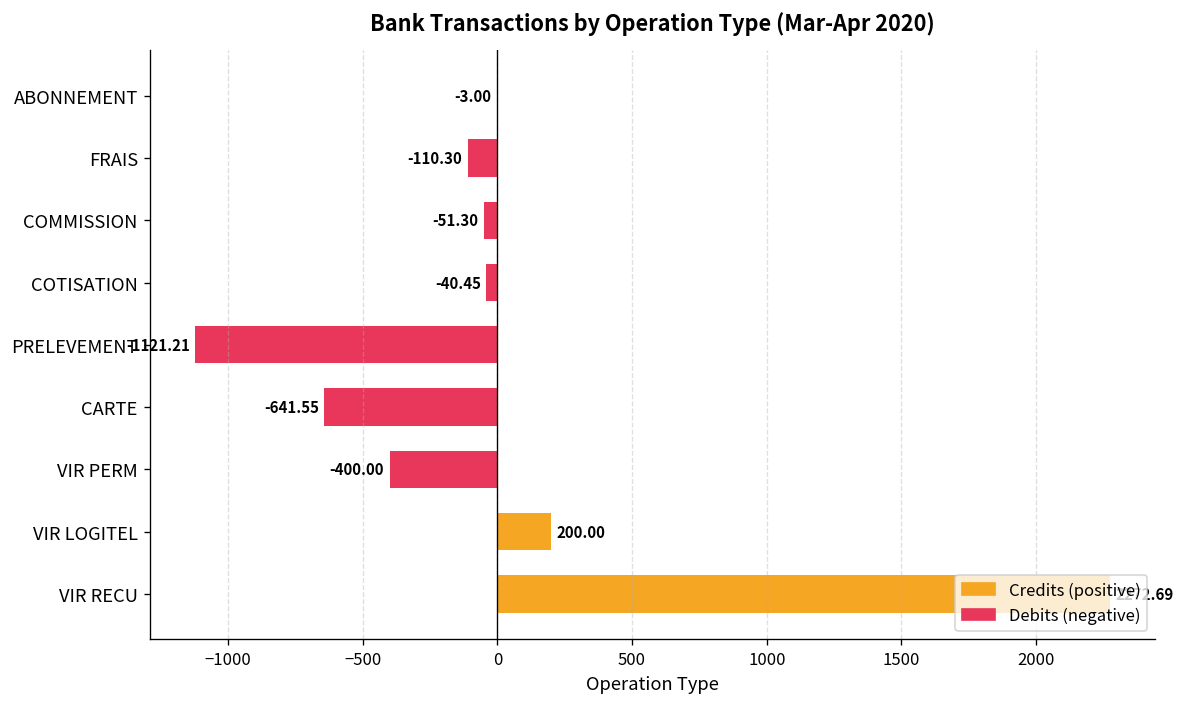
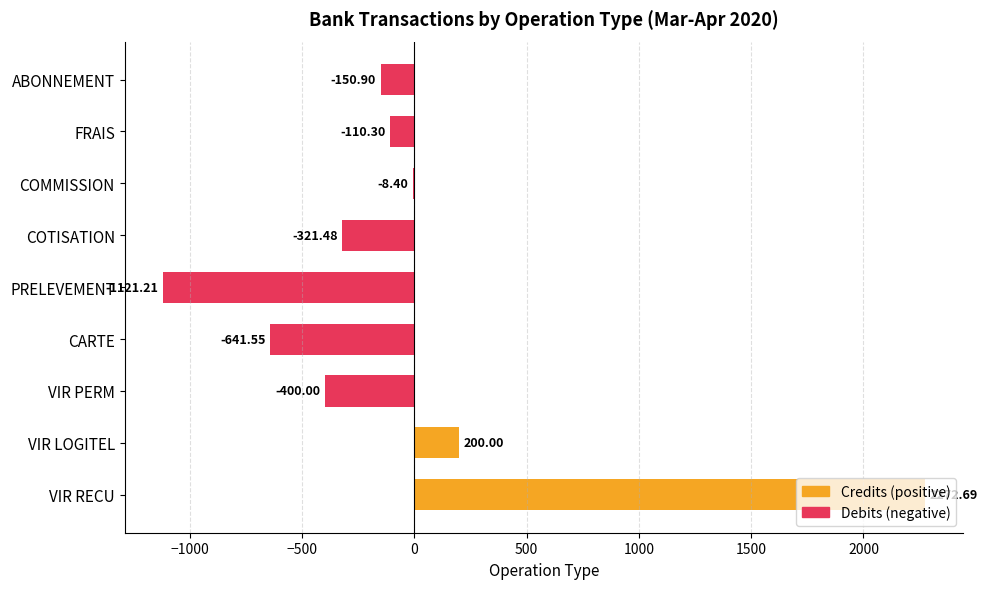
ABONNEMENT: -3.00 -> -150.90
COMMISSION: -51.30 -> -8.40
COTISATION: -40.45 -> -321.48
